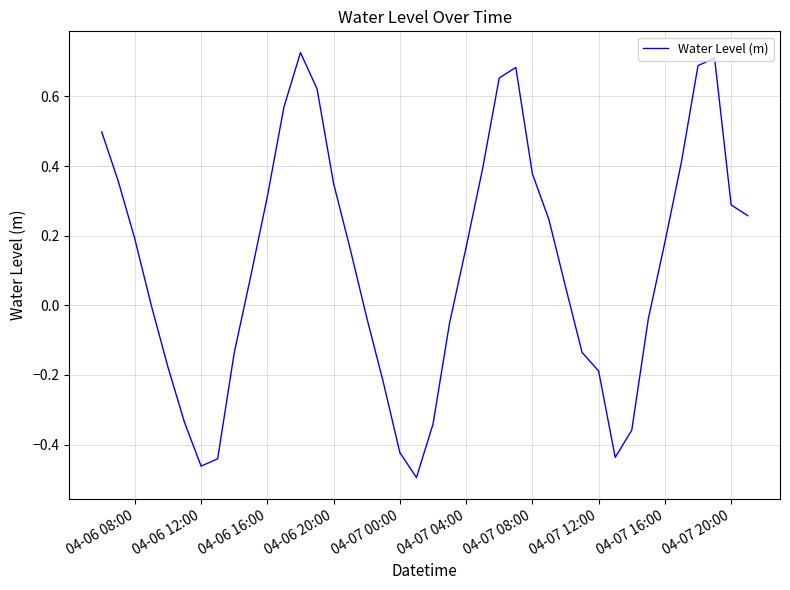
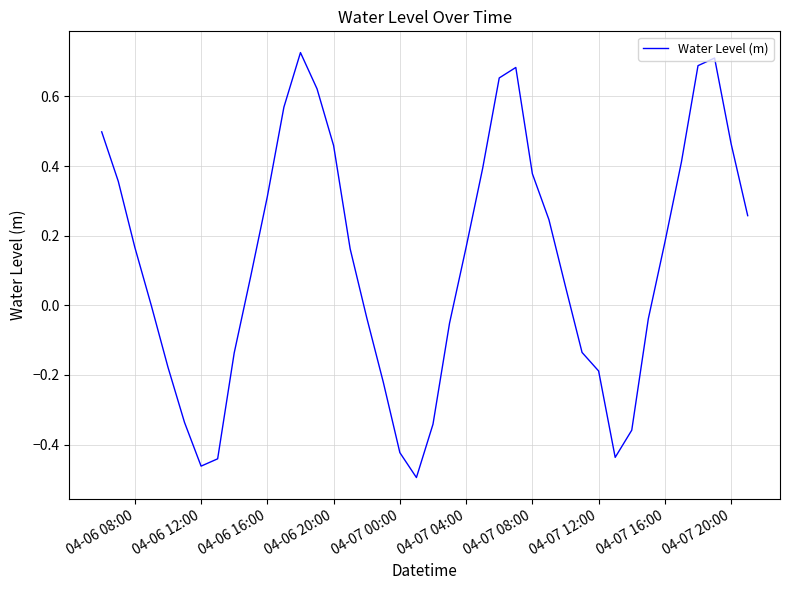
04-06 08:00: 0.19 -> 0.17
04-06 20:00: 0.35 -> 0.46
04-07 20:00: 0.29 -> 0.46
